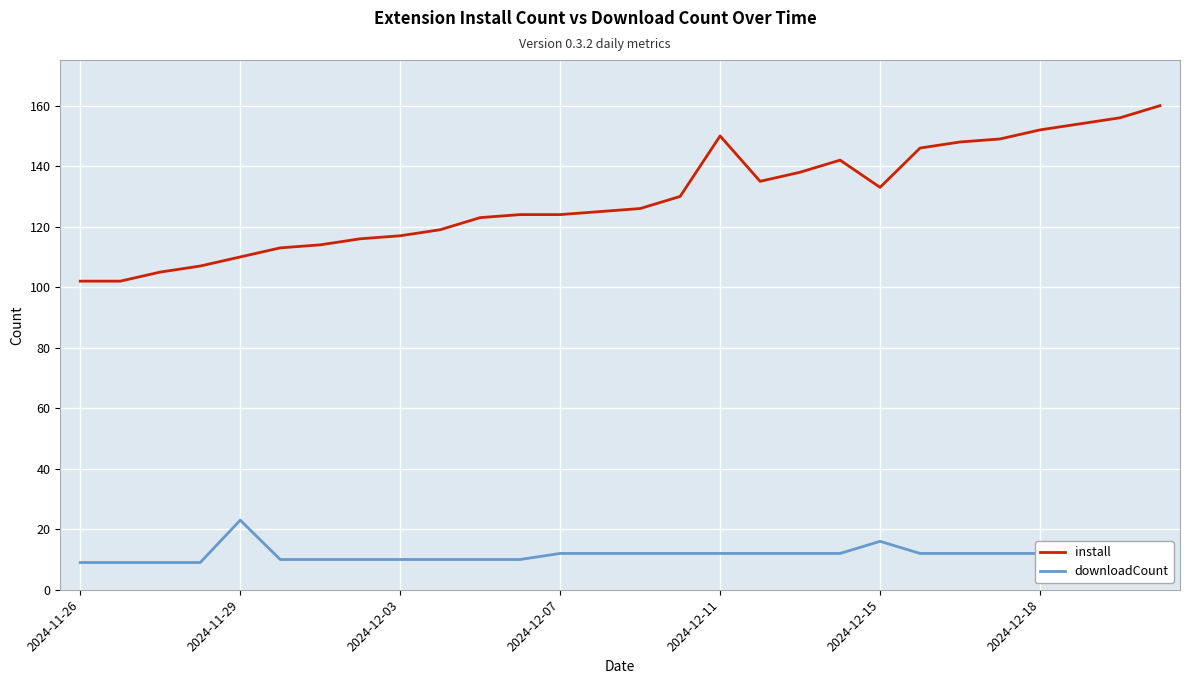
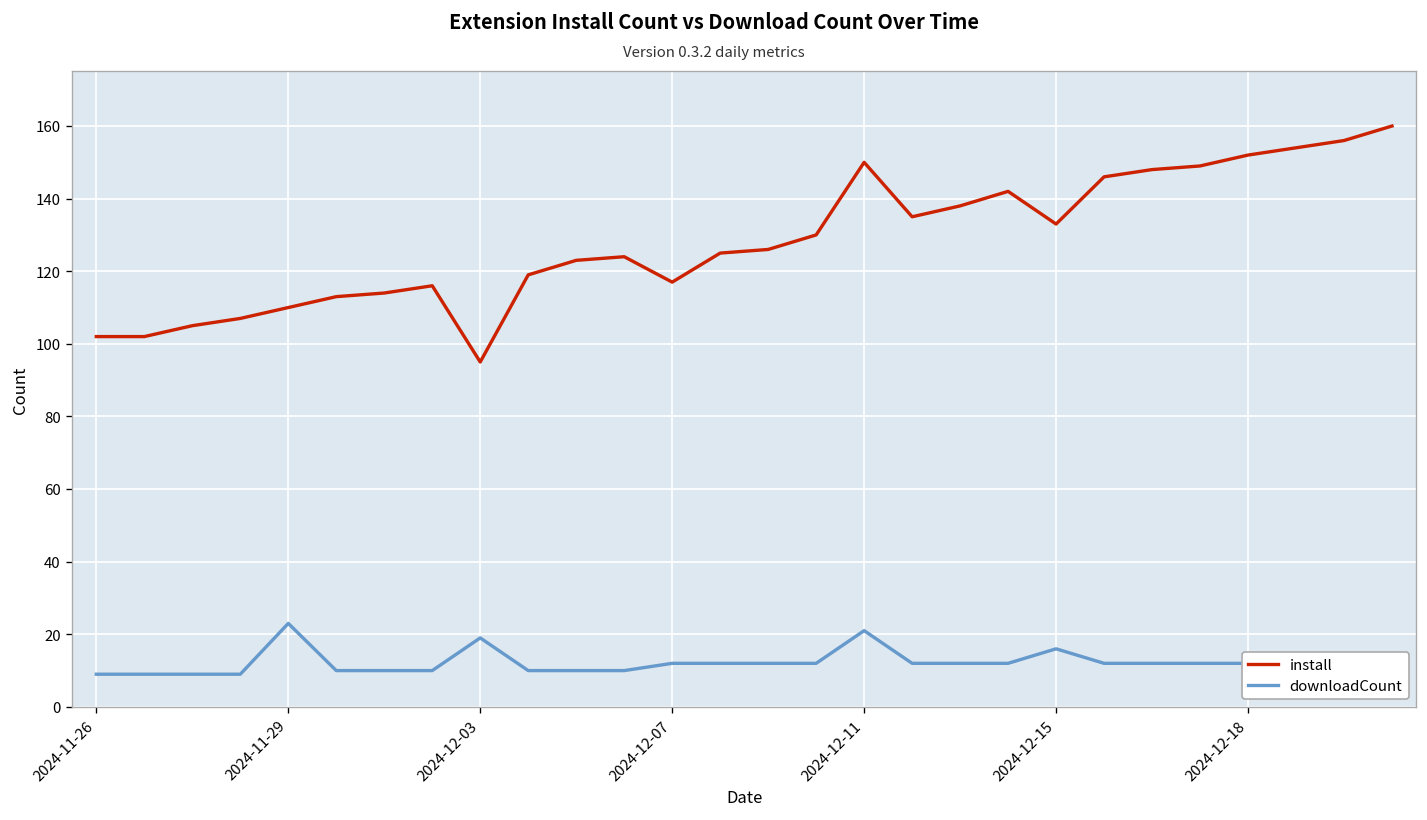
install, 2024-12-03: 117 -> 95
downloadCount, 2024-12-03: 10 -> 19
install, 2024-12-07: 124 -> 117
downloadCount, 2024-12-11: 12 -> 21
